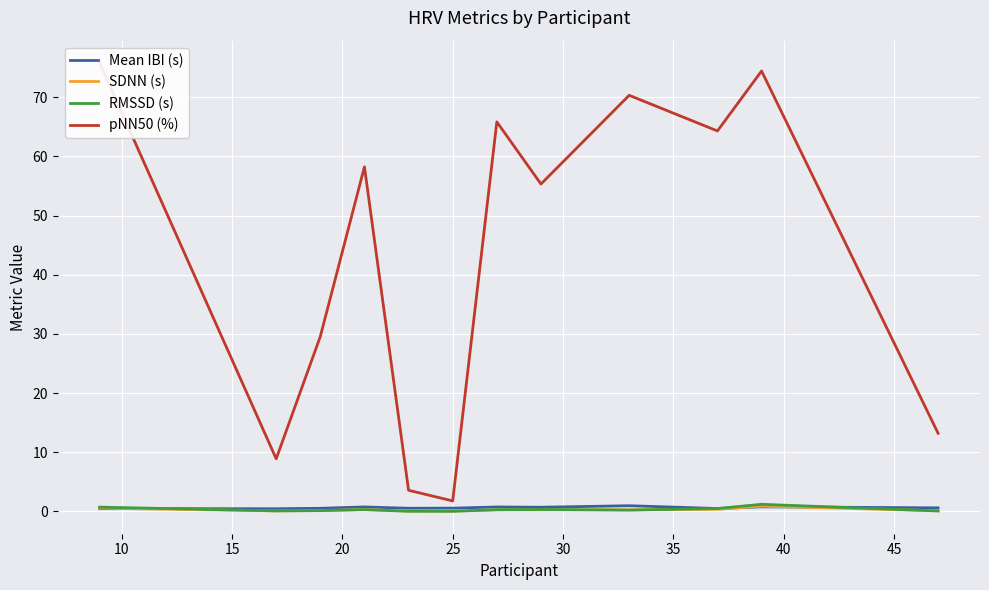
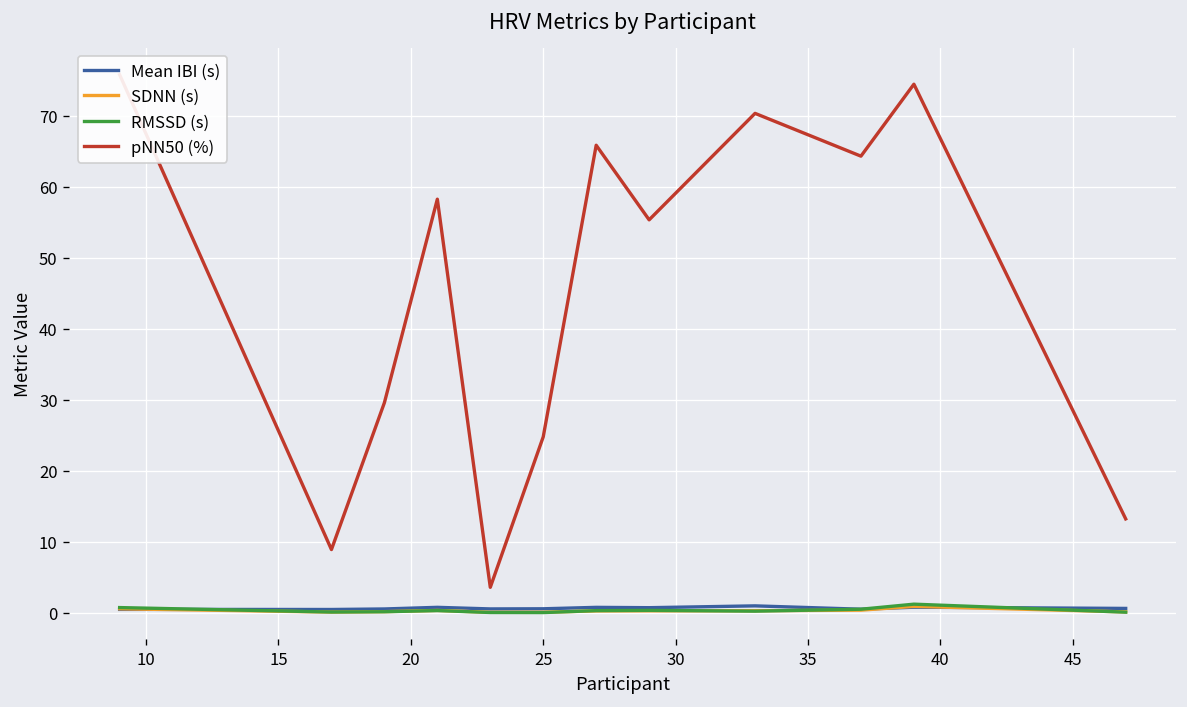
pNN50 (%), 25: 2 -> 25
